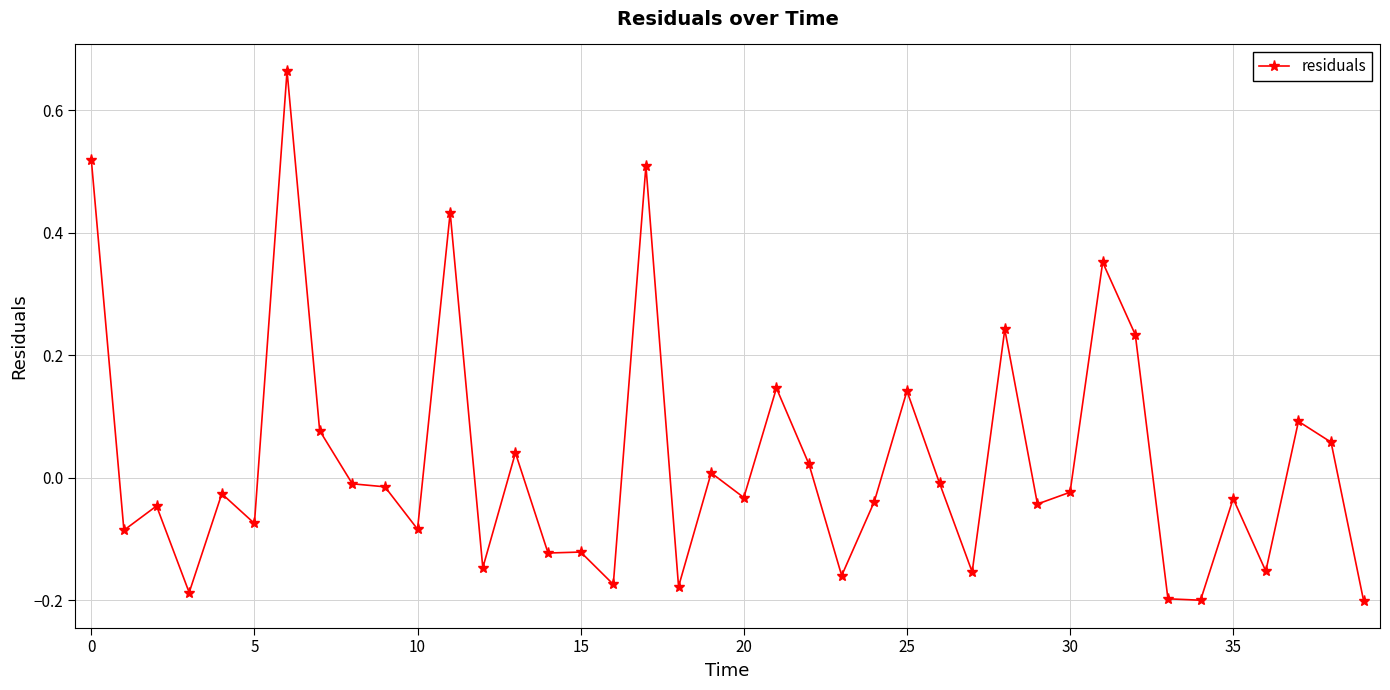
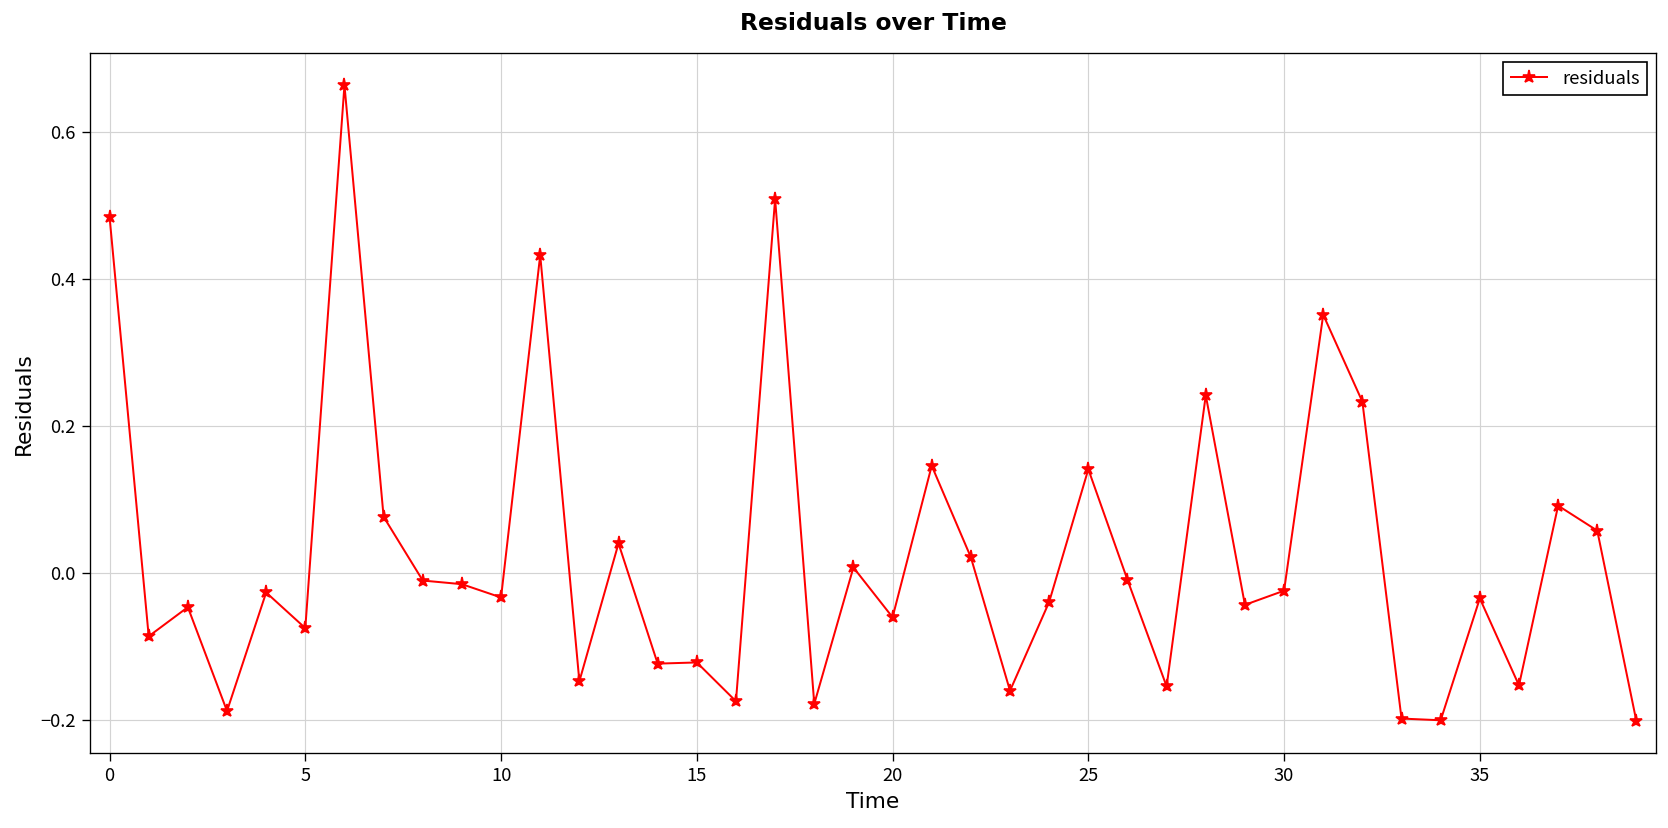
0: 0.52 -> 0.49
10: -0.08 -> -0.03
20: -0.03 -> -0.06
